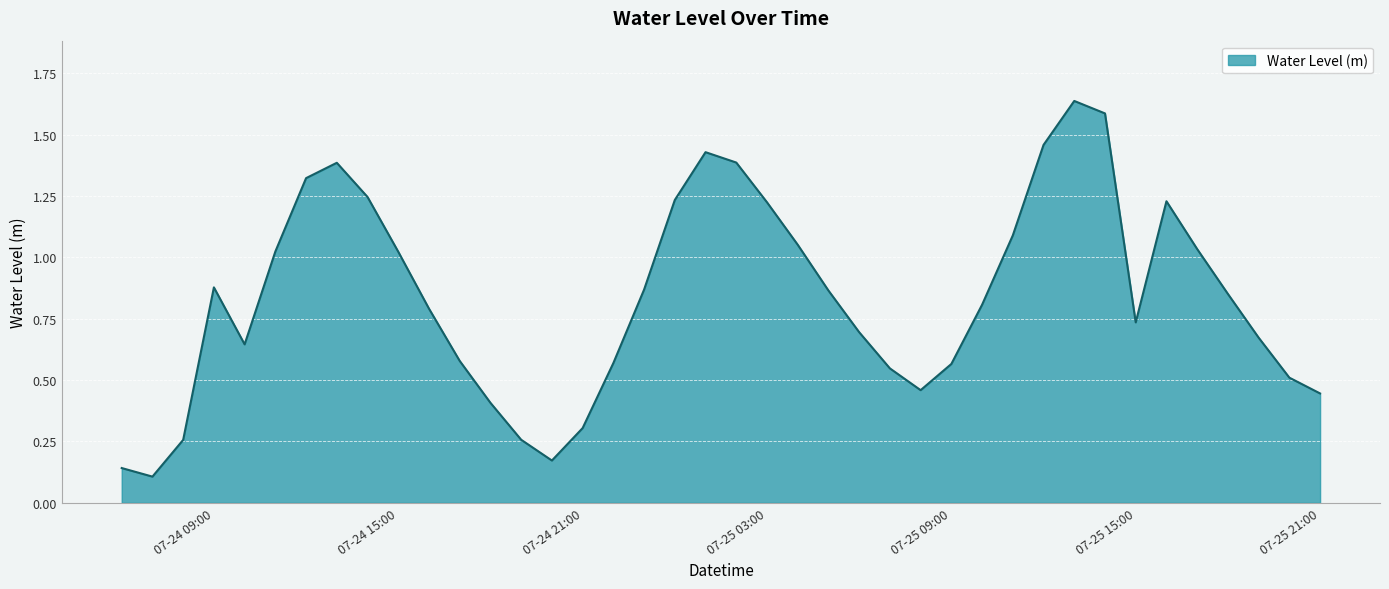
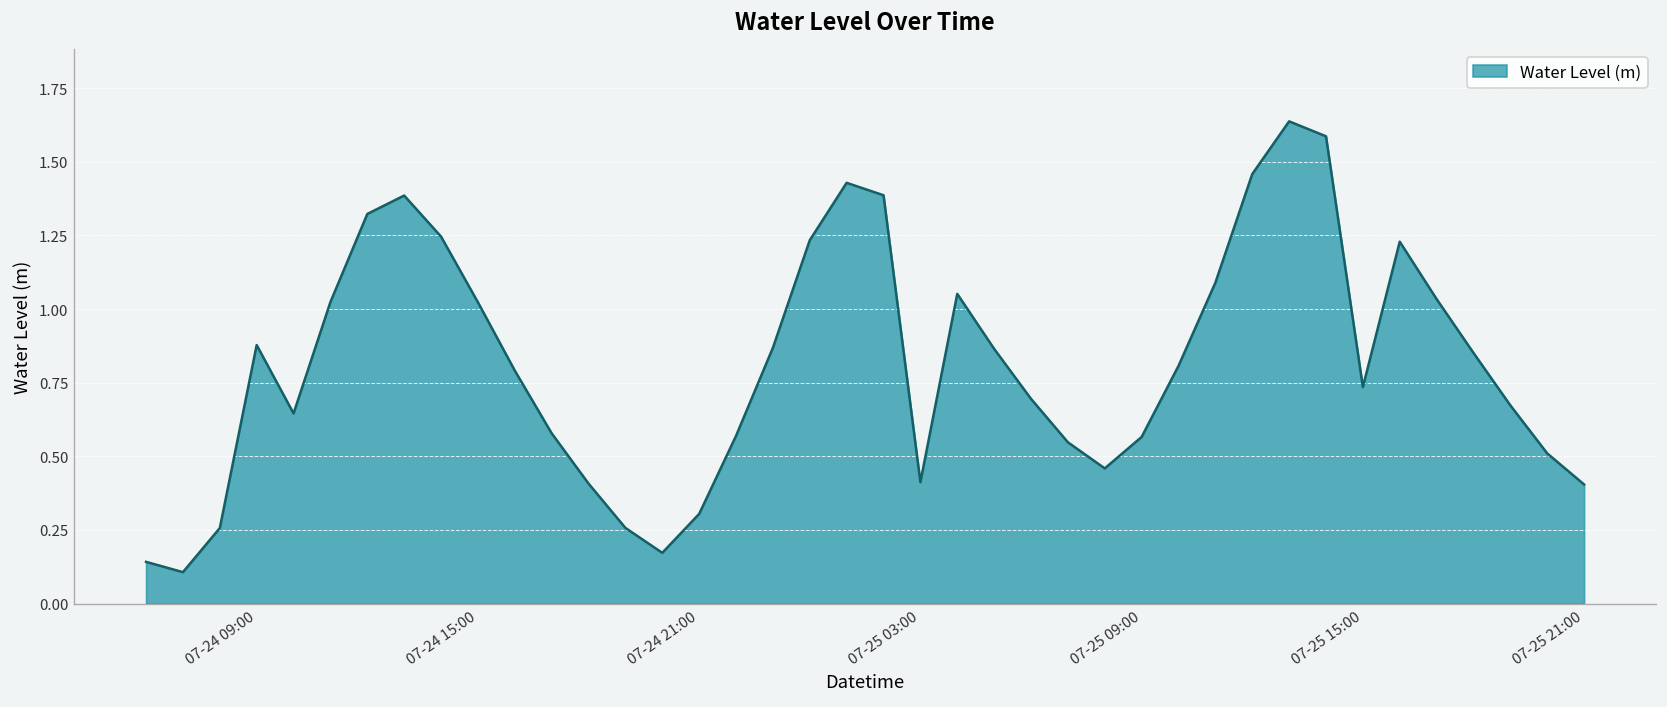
07-25 03:00: 1.22 -> 0.41
07-25 21:00: 0.45 -> 0.40
